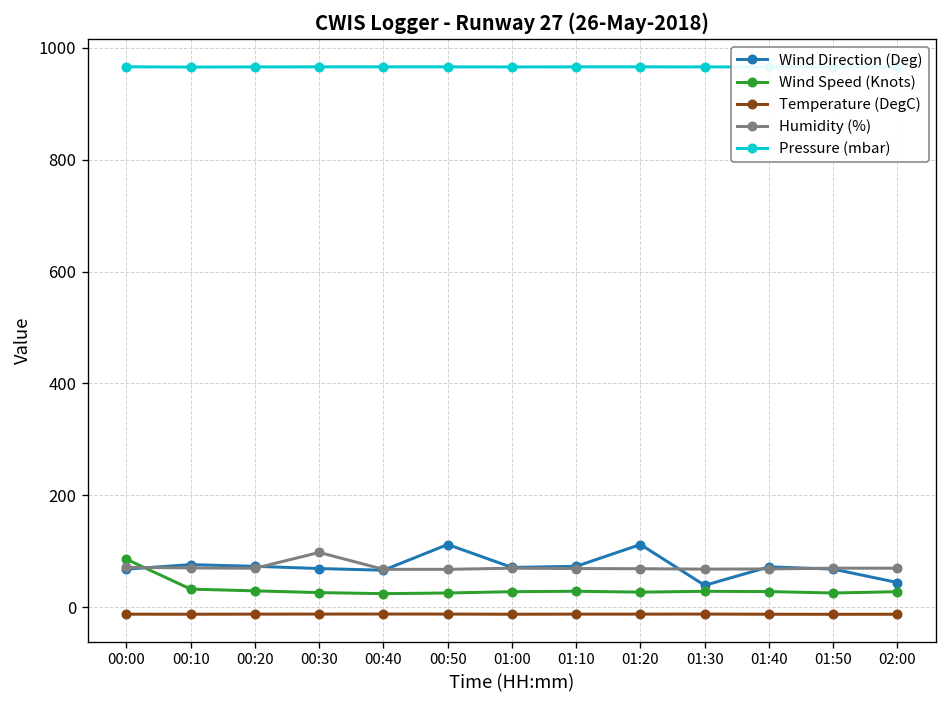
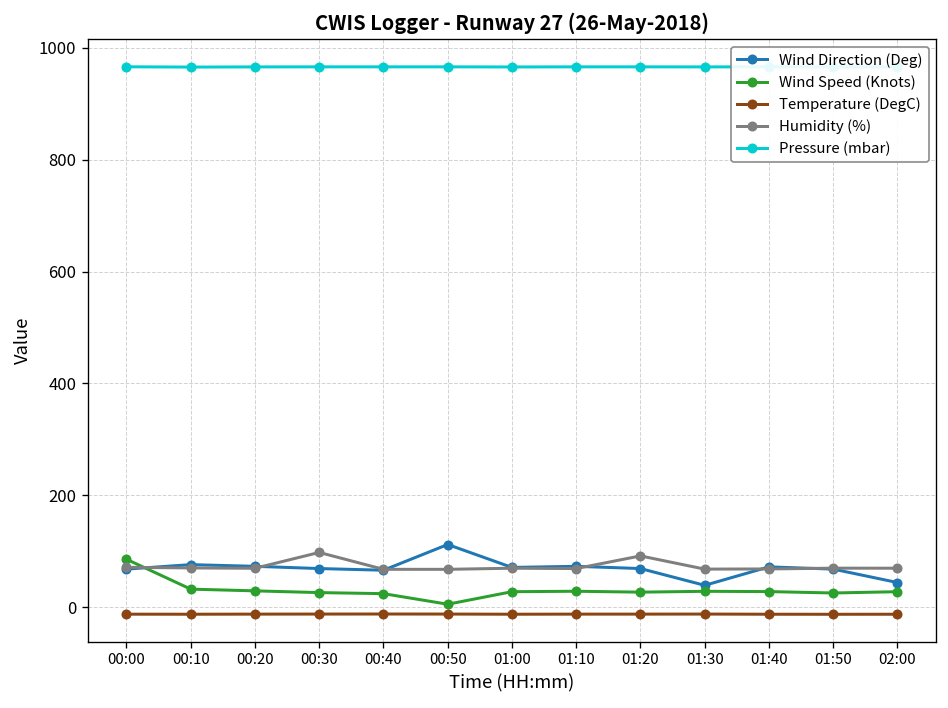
Wind Speed (Knots), 00:50: 30 -> 10
Wind Direction (Deg), 01:20: 110 -> 70
Humidity (%), 01:20: 70 -> 90
